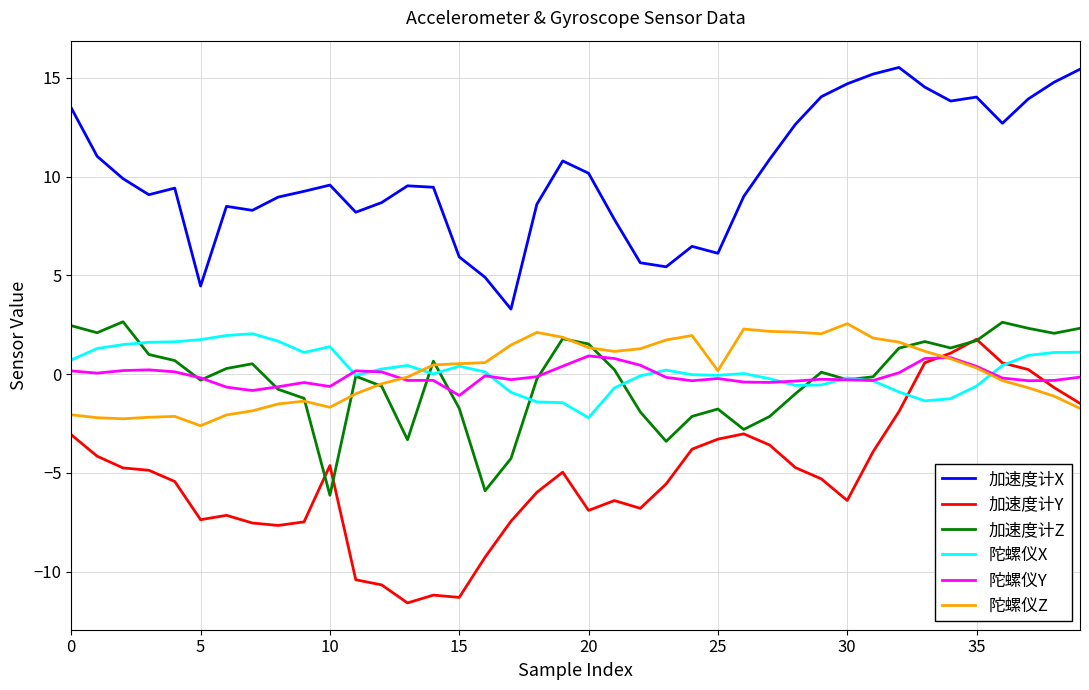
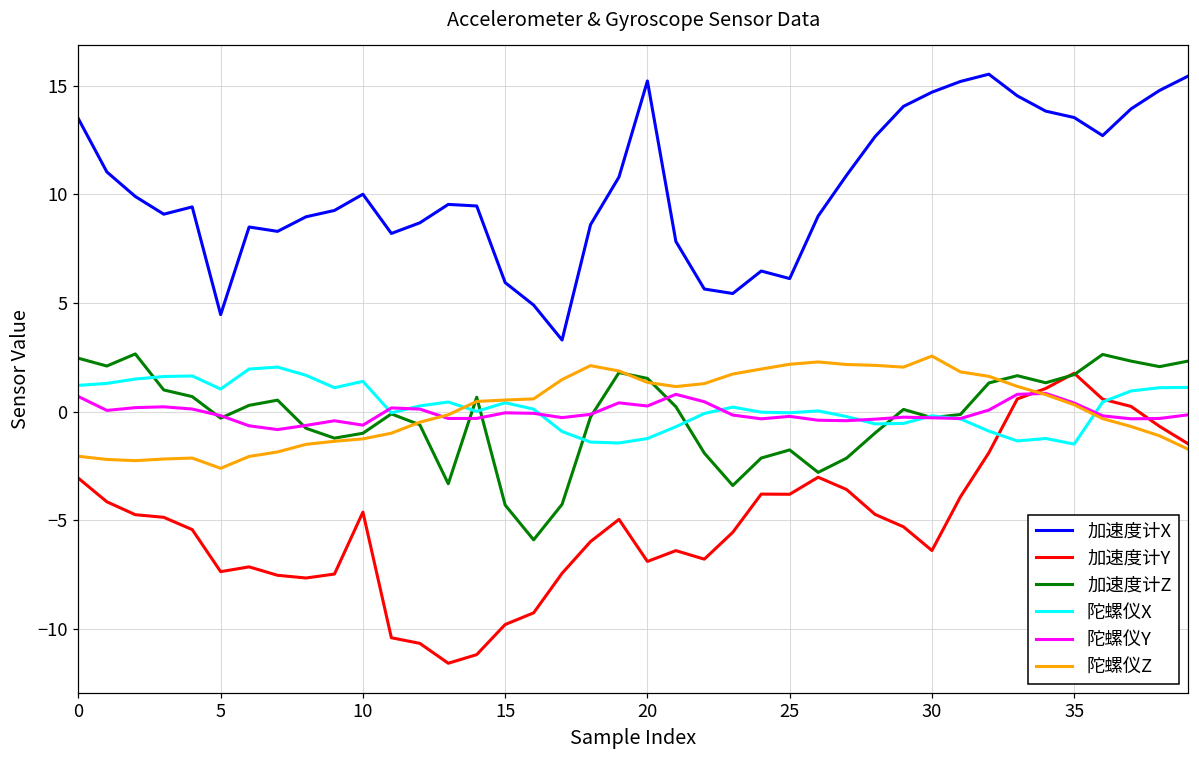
陀螺仪X, 0: 0.7 -> 1.2
陀螺仪Y, 0: 0.2 -> 0.7
陀螺仪X, 5: 1.7 -> 1.0
加速度计X, 10: 9.6 -> 10.0
加速度计Z, 10: -6.1 -> -1.0
陀螺仪Z, 10: -1.7 -> -1.3
加速度计Y, 15: -11.3 -> -9.8
加速度计Z, 15: -1.7 -> -4.3
陀螺仪Y, 15: -1.1 -> -0.1
加速度计X, 20: 10.2 -> 15.2
陀螺仪X, 20: -2.2 -> -1.2
陀螺仪Y, 20: 0.9 -> 0.3
加速度计Y, 25: -3.3 -> -3.8
陀螺仪Z, 25: 0.2 -> 2.2
加速度计X, 35: 14.0 -> 13.5
陀螺仪X, 35: -0.6 -> -1.5
